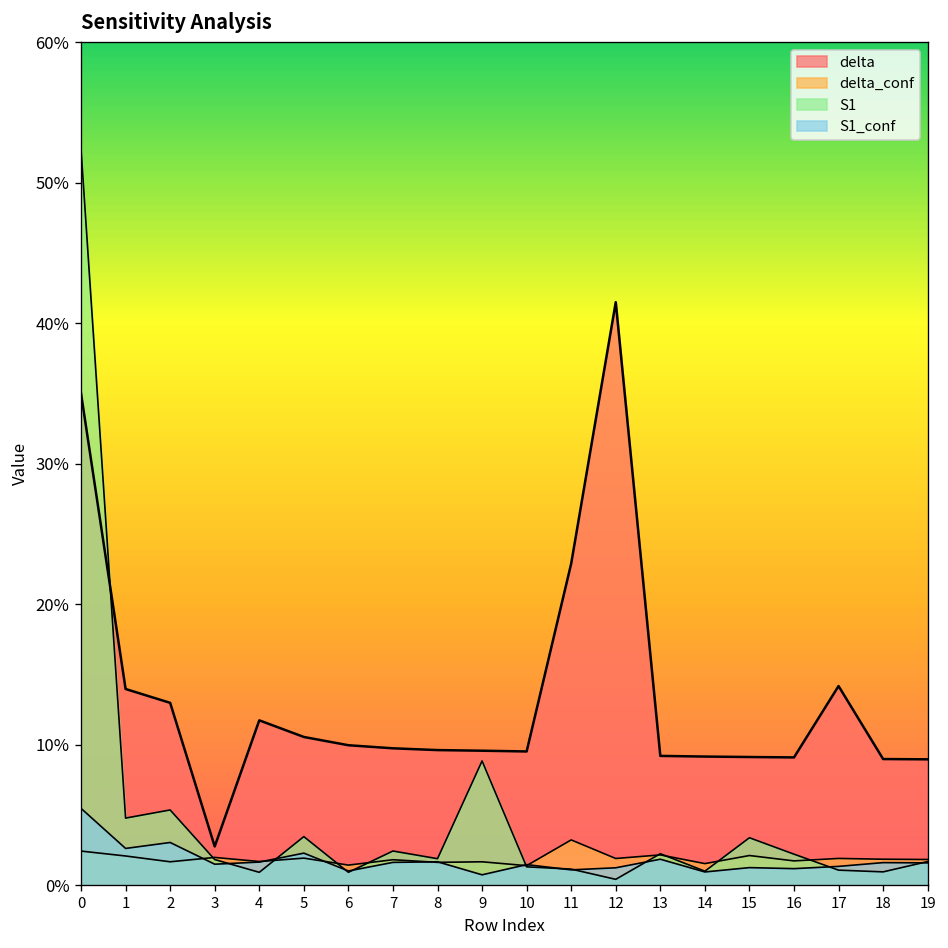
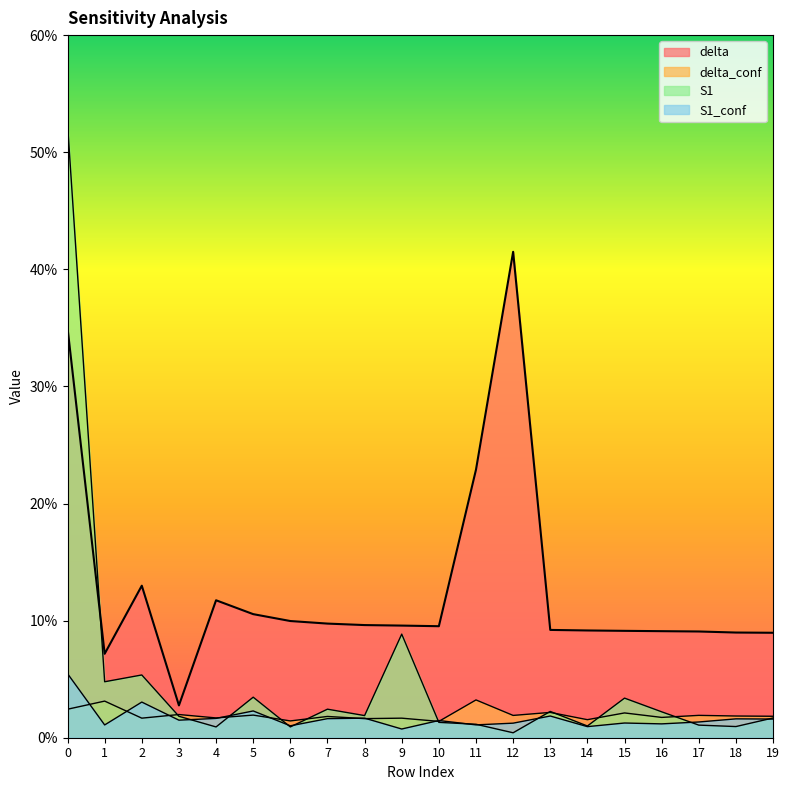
delta, 1: 14.0% -> 7.2%
delta_conf, 1: 2.1% -> 3.1%
S1_conf, 1: 2.6% -> 1.1%
delta, 17: 14.2% -> 9.1%
